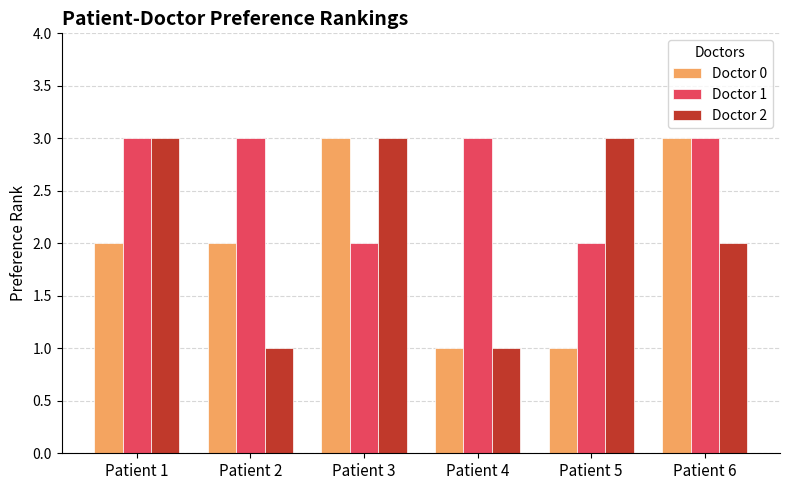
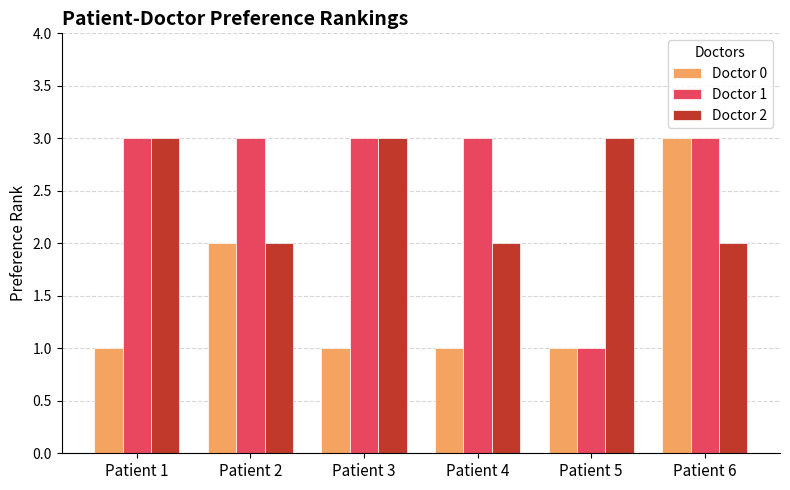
Doctor 0, Patient 1: 2 -> 1
Doctor 2, Patient 2: 1 -> 2
Doctor 0, Patient 3: 3 -> 1
Doctor 1, Patient 3: 2 -> 3
Doctor 2, Patient 4: 1 -> 2
Doctor 1, Patient 5: 2 -> 1
